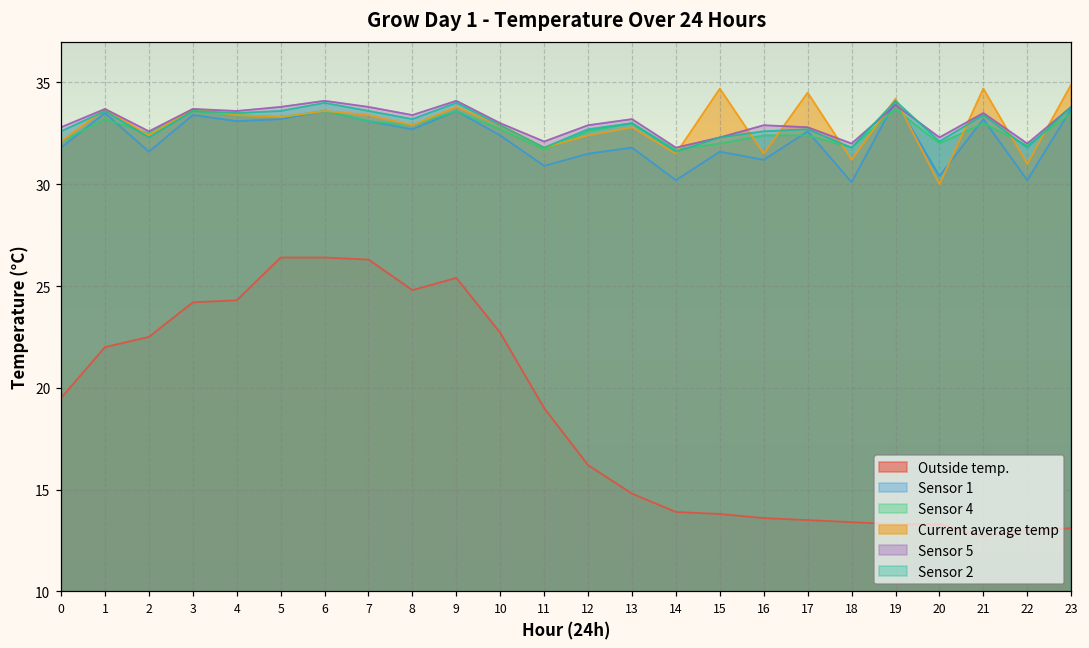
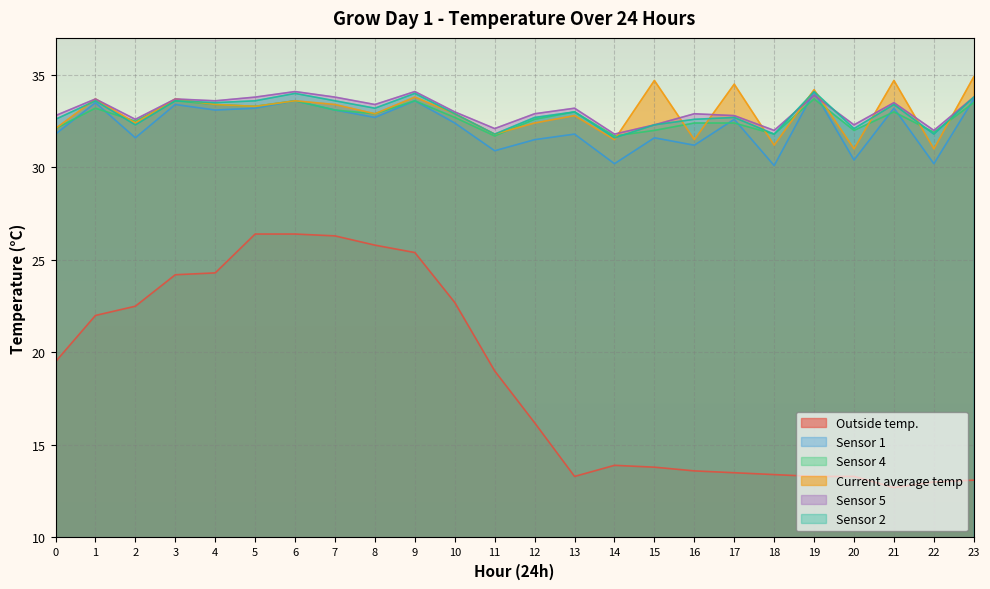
Outside temp., 8: 24.8 -> 25.8
Outside temp., 13: 14.8 -> 13.3
Current average temp, 20: 30 -> 31
